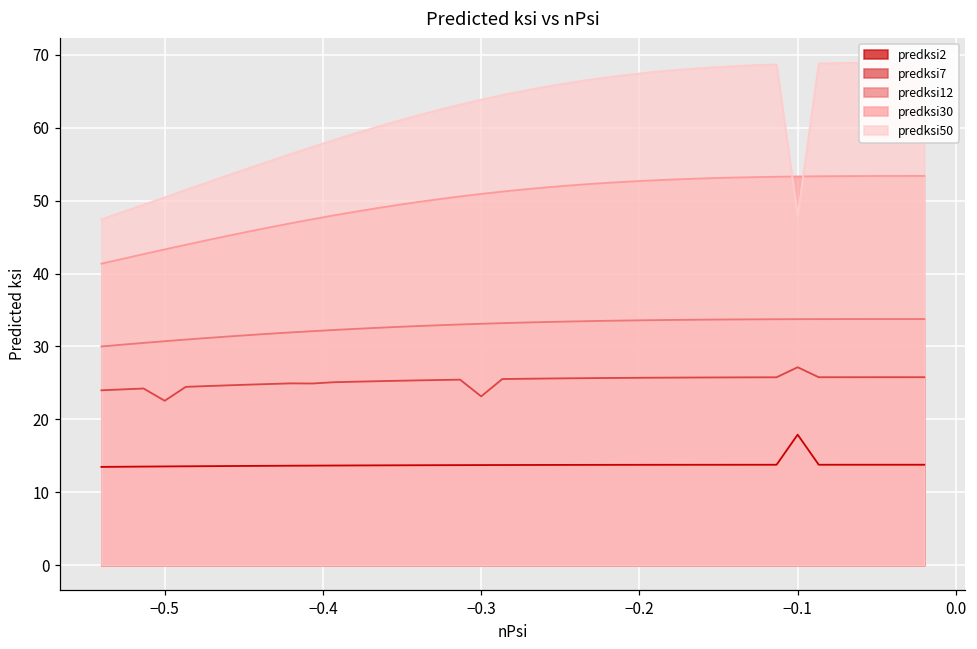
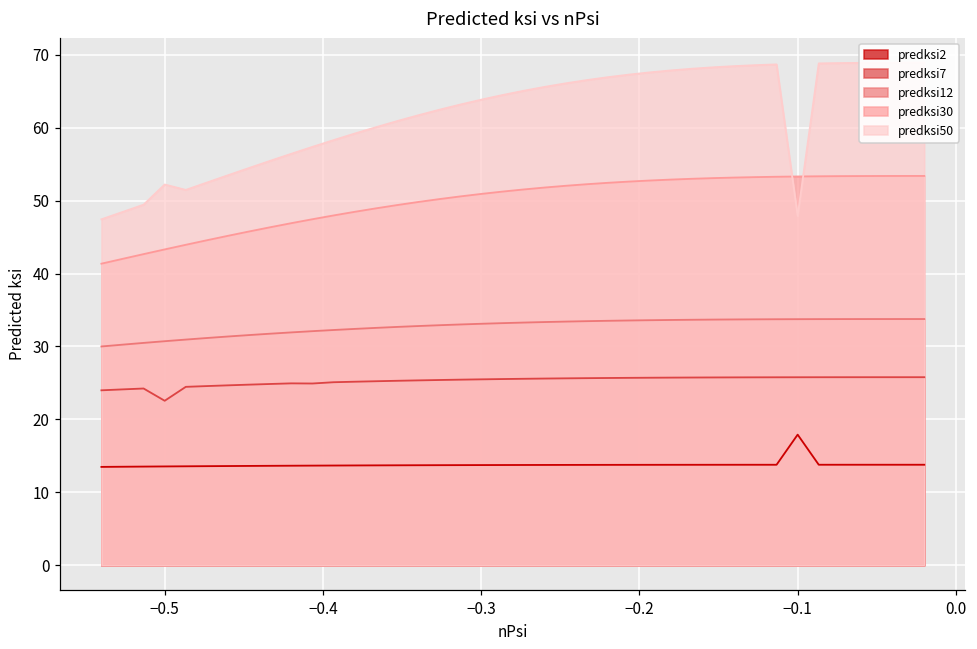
predksi50, −0.5: 50 -> 52
predksi7, −0.3: 23 -> 25
predksi7, −0.1: 27 -> 26
